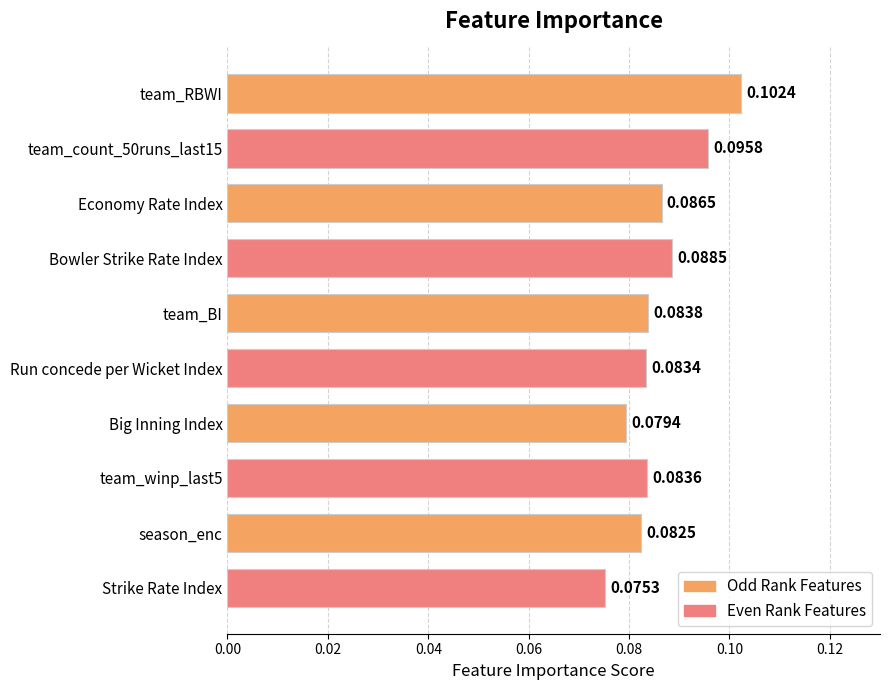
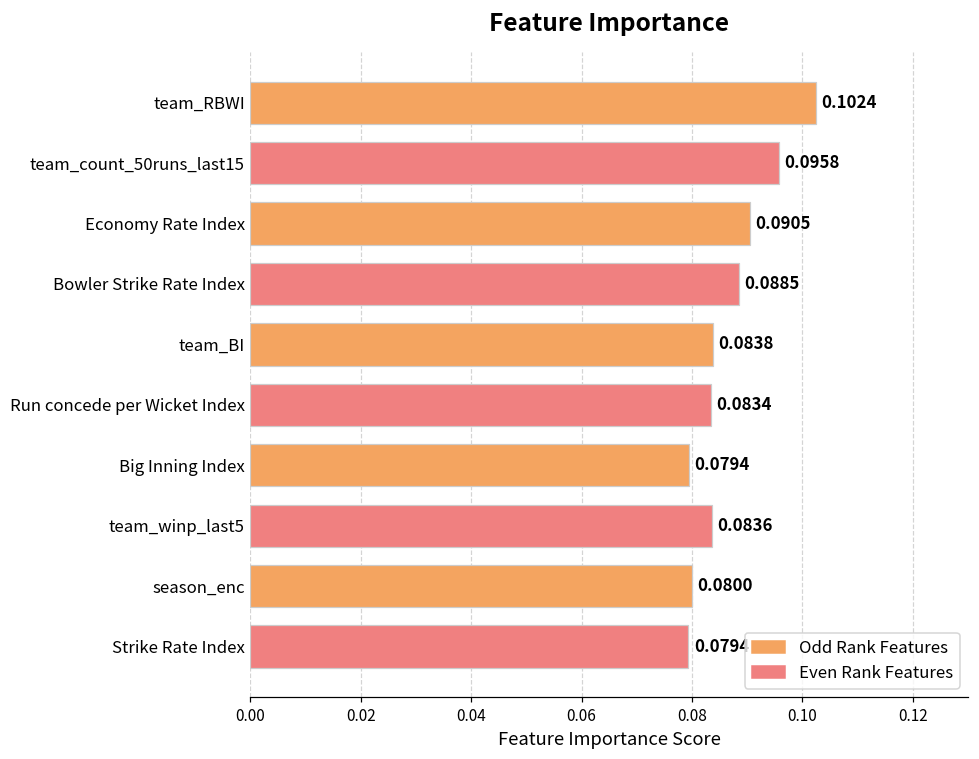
Economy Rate Index: 0.0865 -> 0.0905
season_enc: 0.0825 -> 0.0800
Strike Rate Index: 0.0753 -> 0.0794
